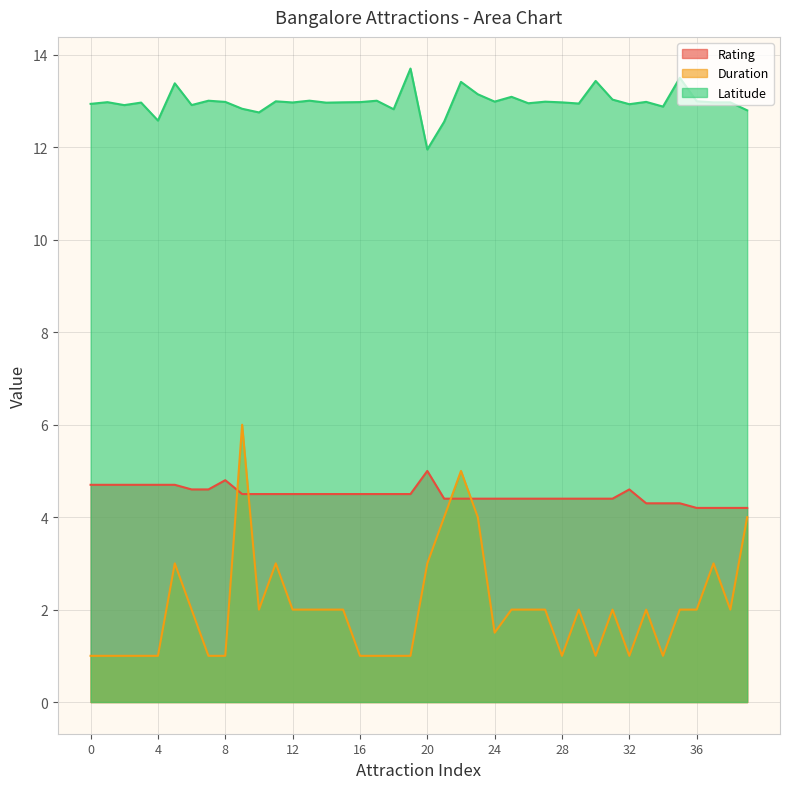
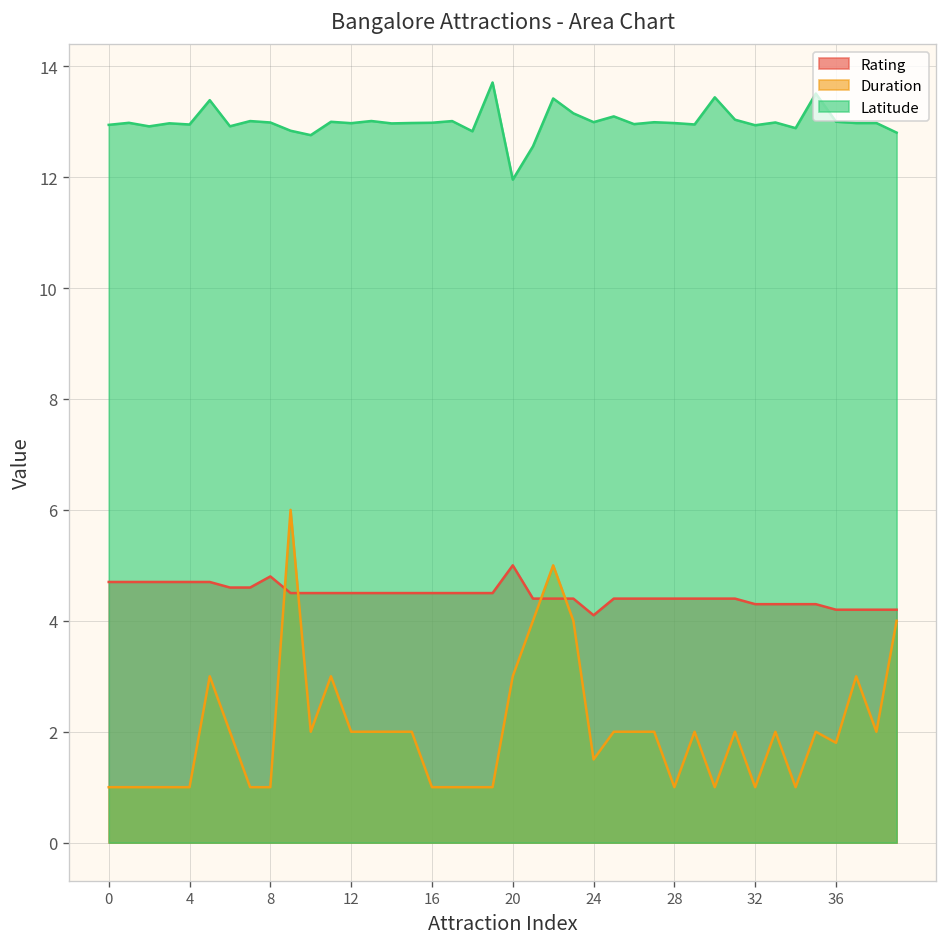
Latitude, 4: 12.6 -> 12.9
Rating, 24: 4.4 -> 4.1
Rating, 32: 4.6 -> 4.3
Duration, 36: 2.0 -> 1.8
